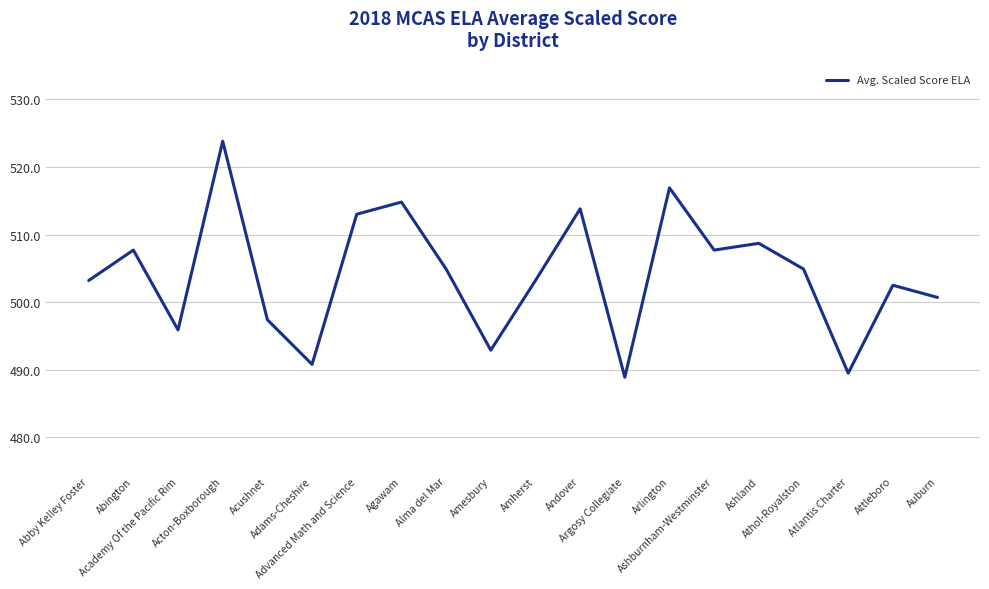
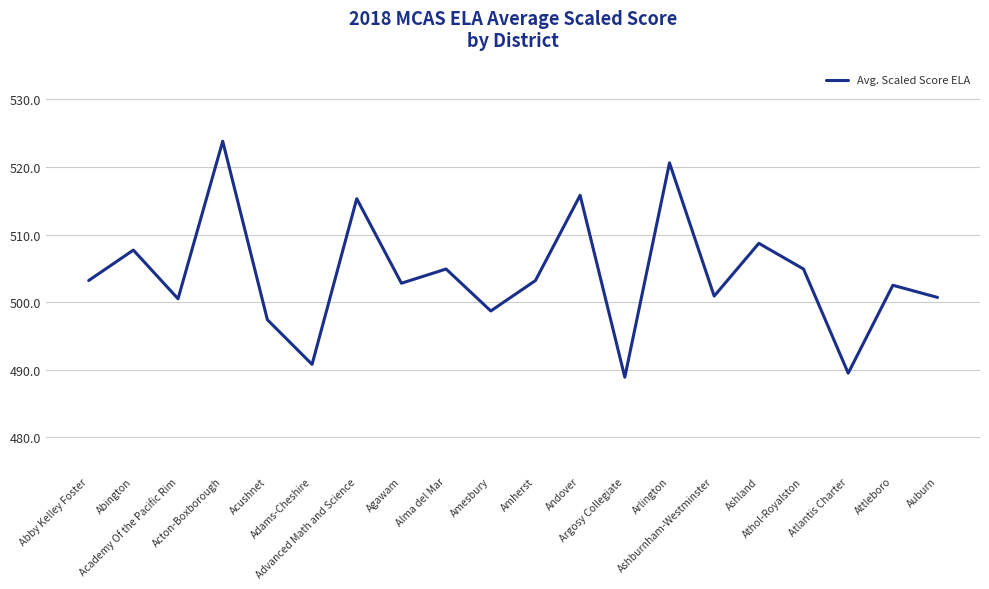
Academy Of the Pacific Rim: 496 -> 501
Advanced Math and Science: 513 -> 515
Agawam: 515 -> 503
Amesbury: 493 -> 499
Andover: 514 -> 516
Arlington: 517 -> 521
Ashburnham-Westminster: 508 -> 501
